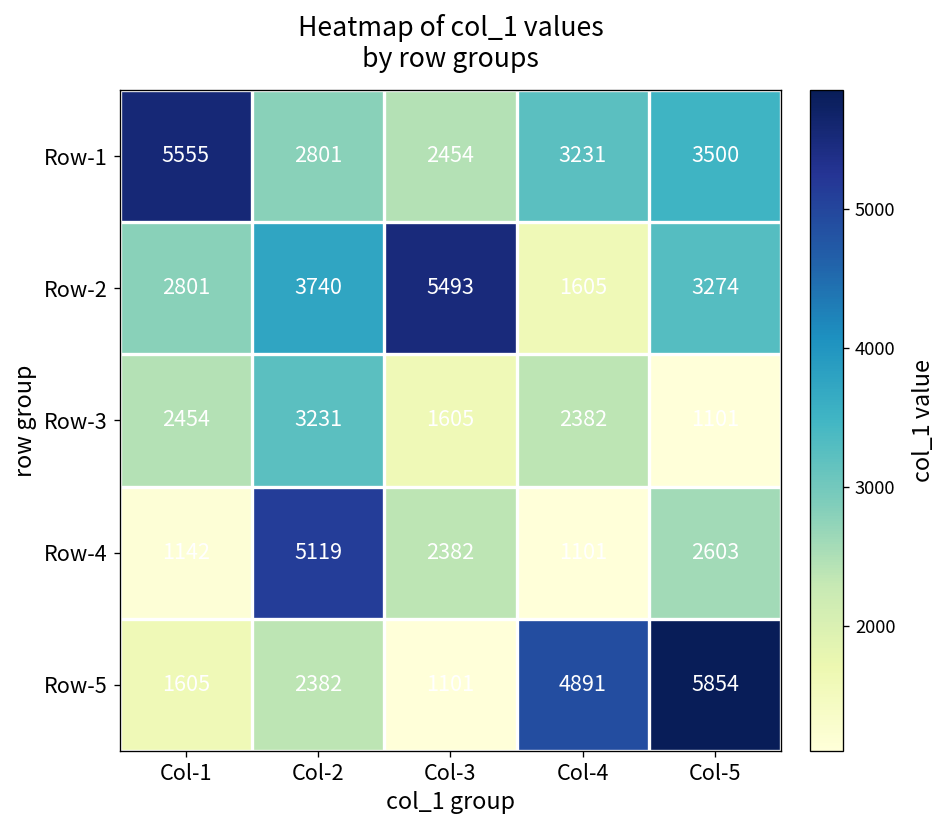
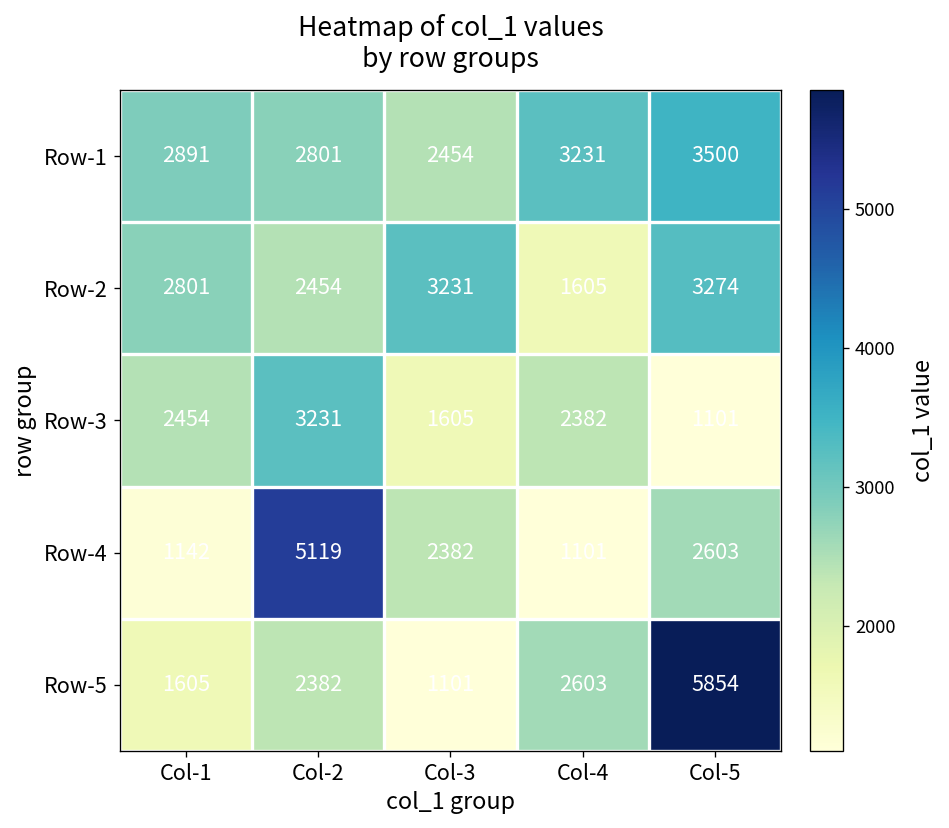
Row-1, Col-1: 5555 -> 2891
Row-2, Col-2: 3740 -> 2454
Row-2, Col-3: 5493 -> 3231
Row-5, Col-4: 4891 -> 2603
